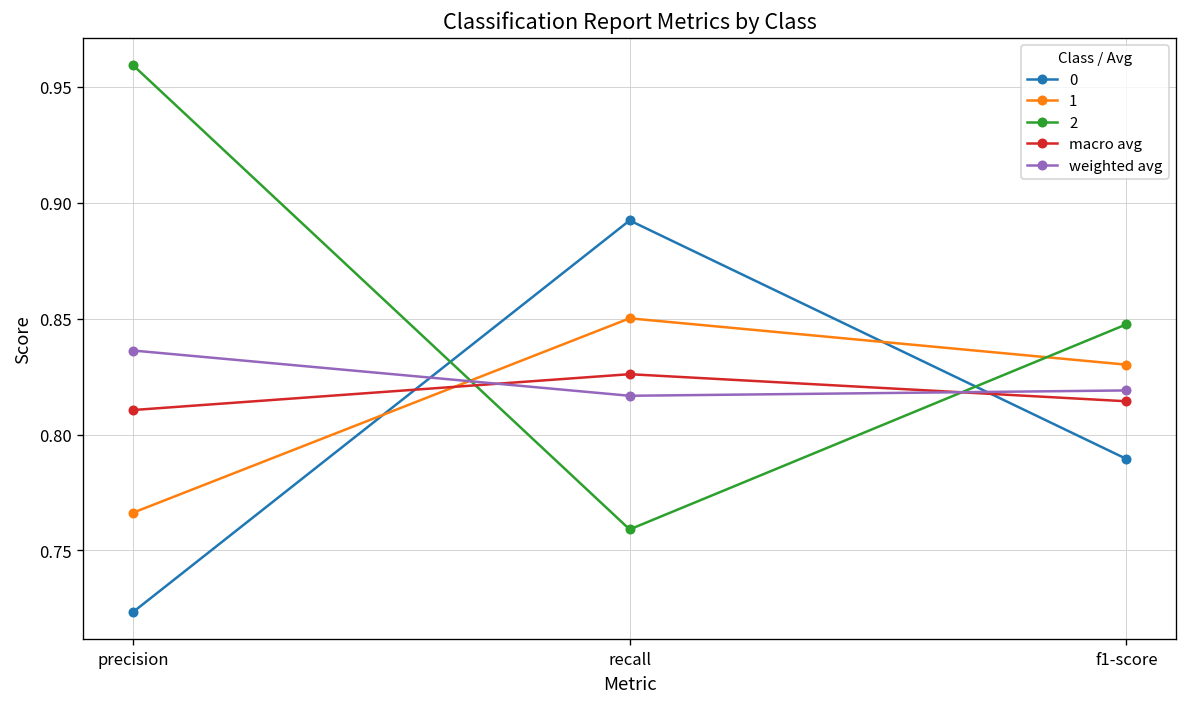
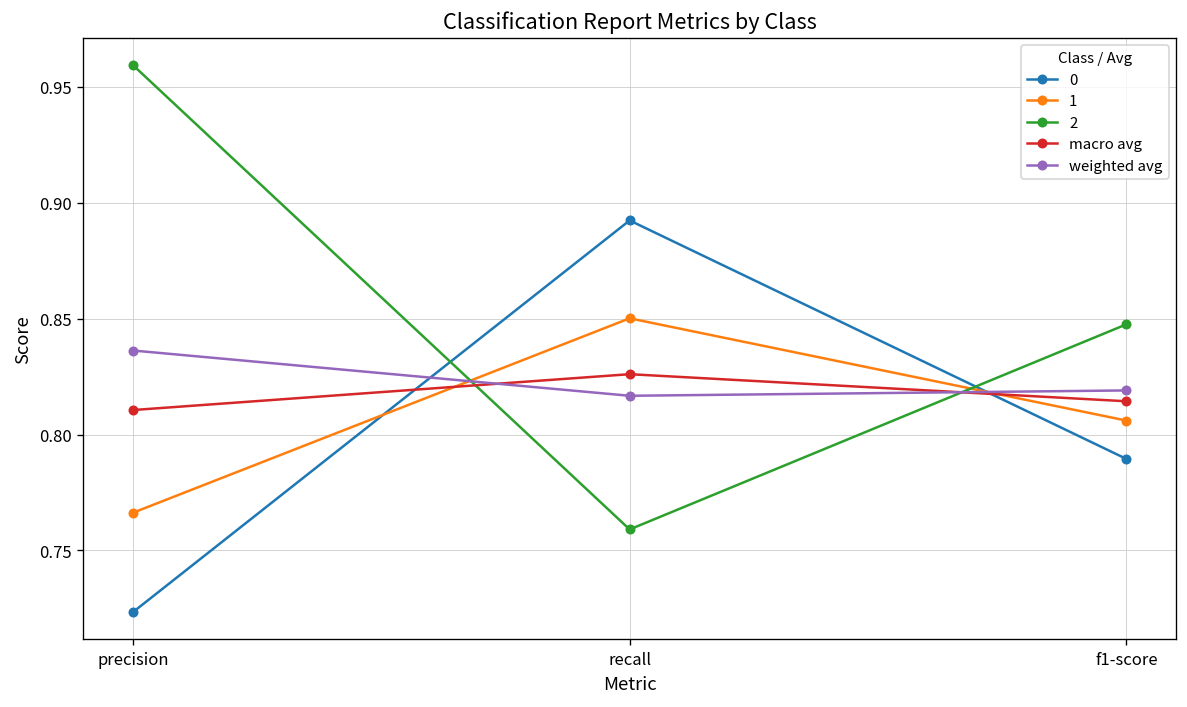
1, f1-score: 0.830 -> 0.806
